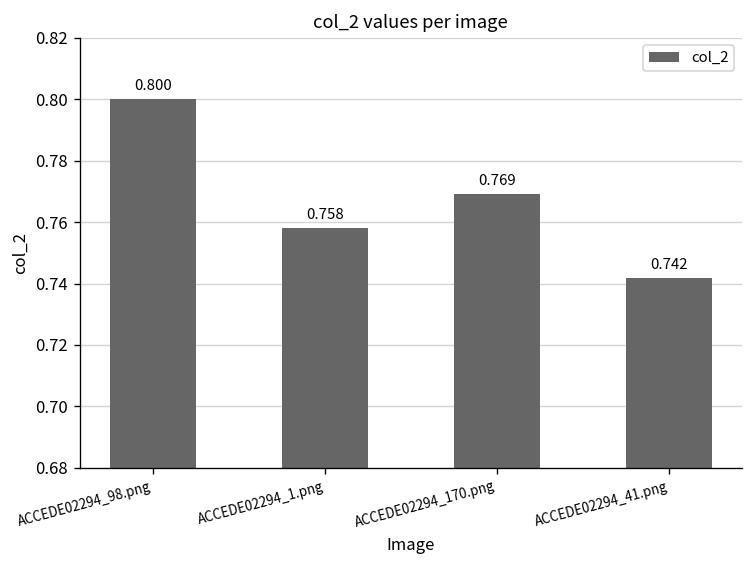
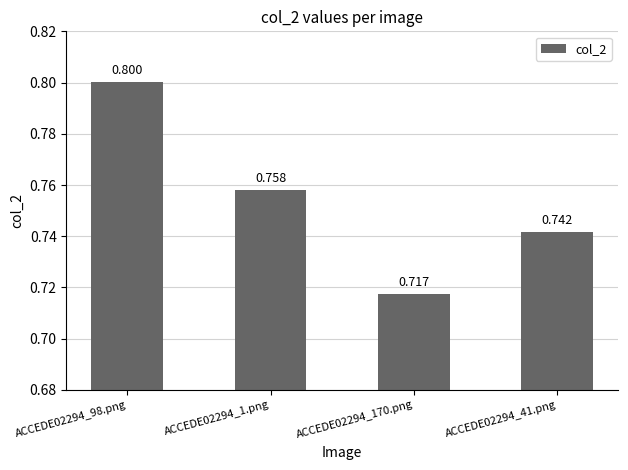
ACCEDE02294_170.png: 0.769 -> 0.717
